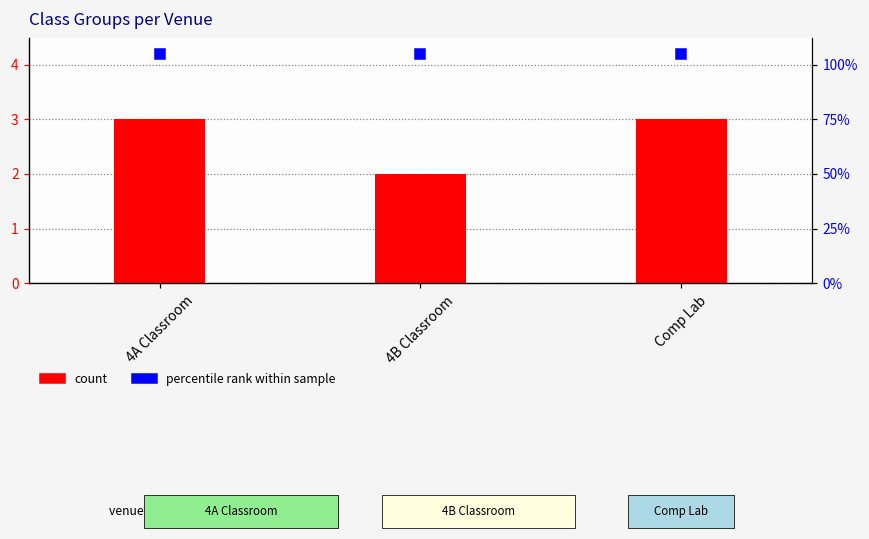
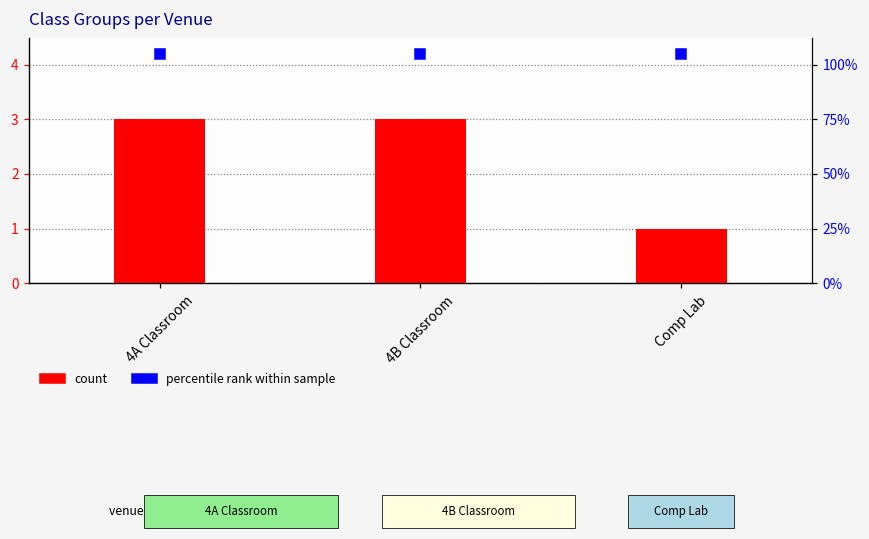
count, 4B Classroom: 2 -> 3
count, Comp Lab: 3 -> 1
